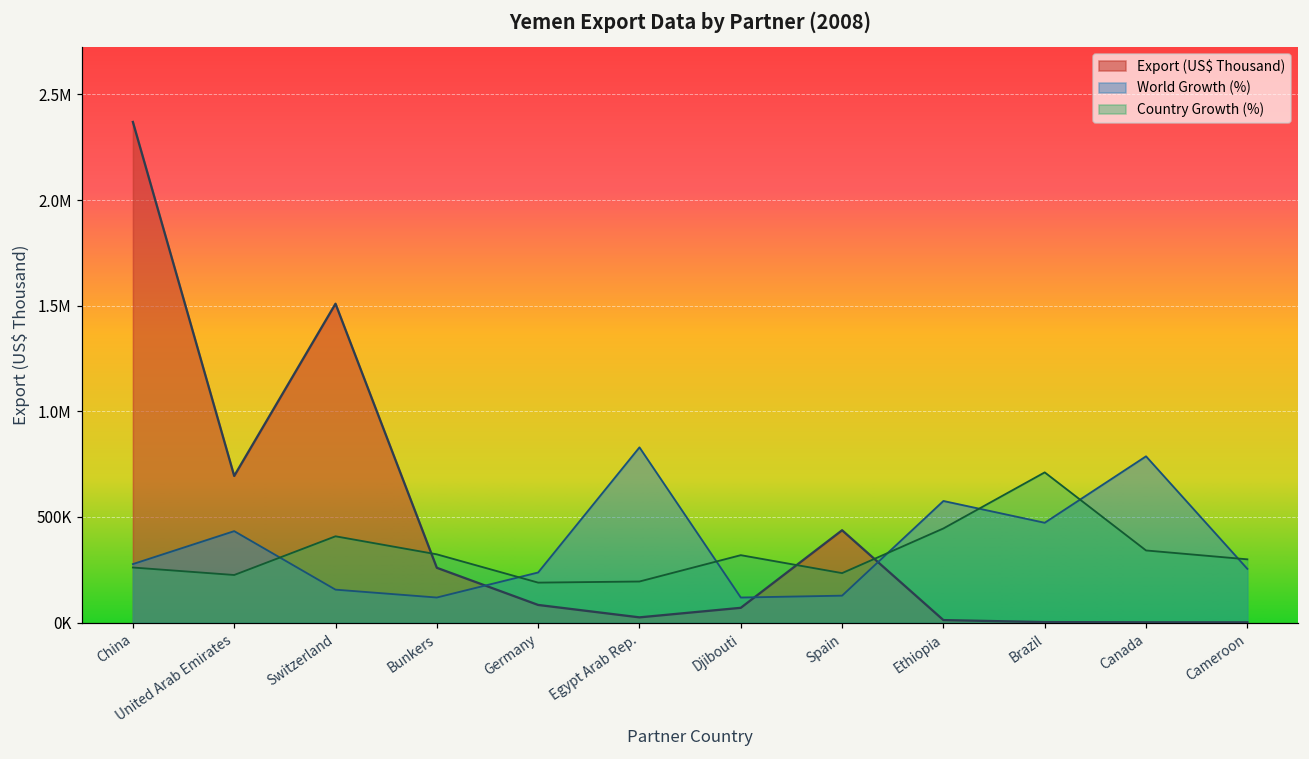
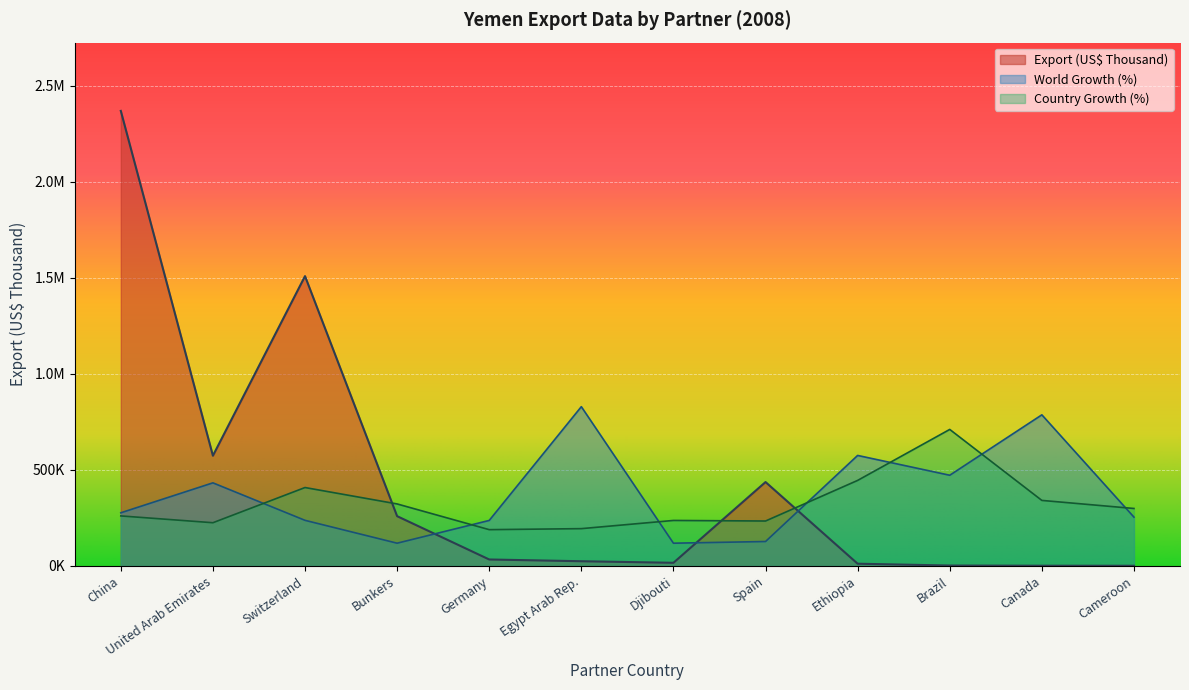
Export (US$ Thousand), United Arab Emirates: 690000 -> 570000
World Growth (%), Switzerland: 160000 -> 240000
Export (US$ Thousand), Germany: 80000 -> 30000
Export (US$ Thousand), Djibouti: 70000 -> 20000
Country Growth (%), Djibouti: 320000 -> 240000
